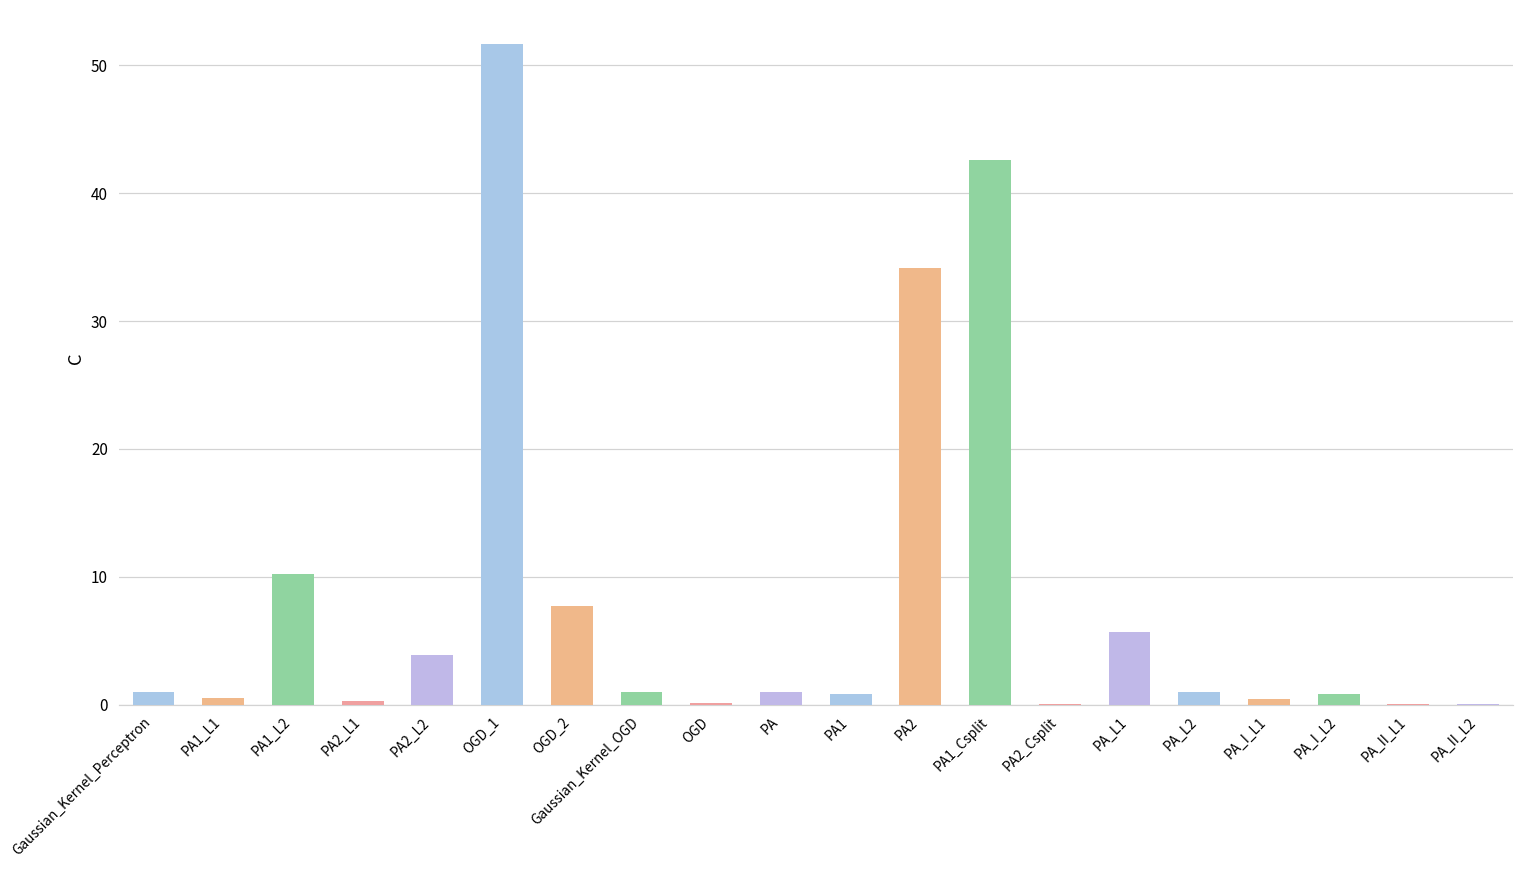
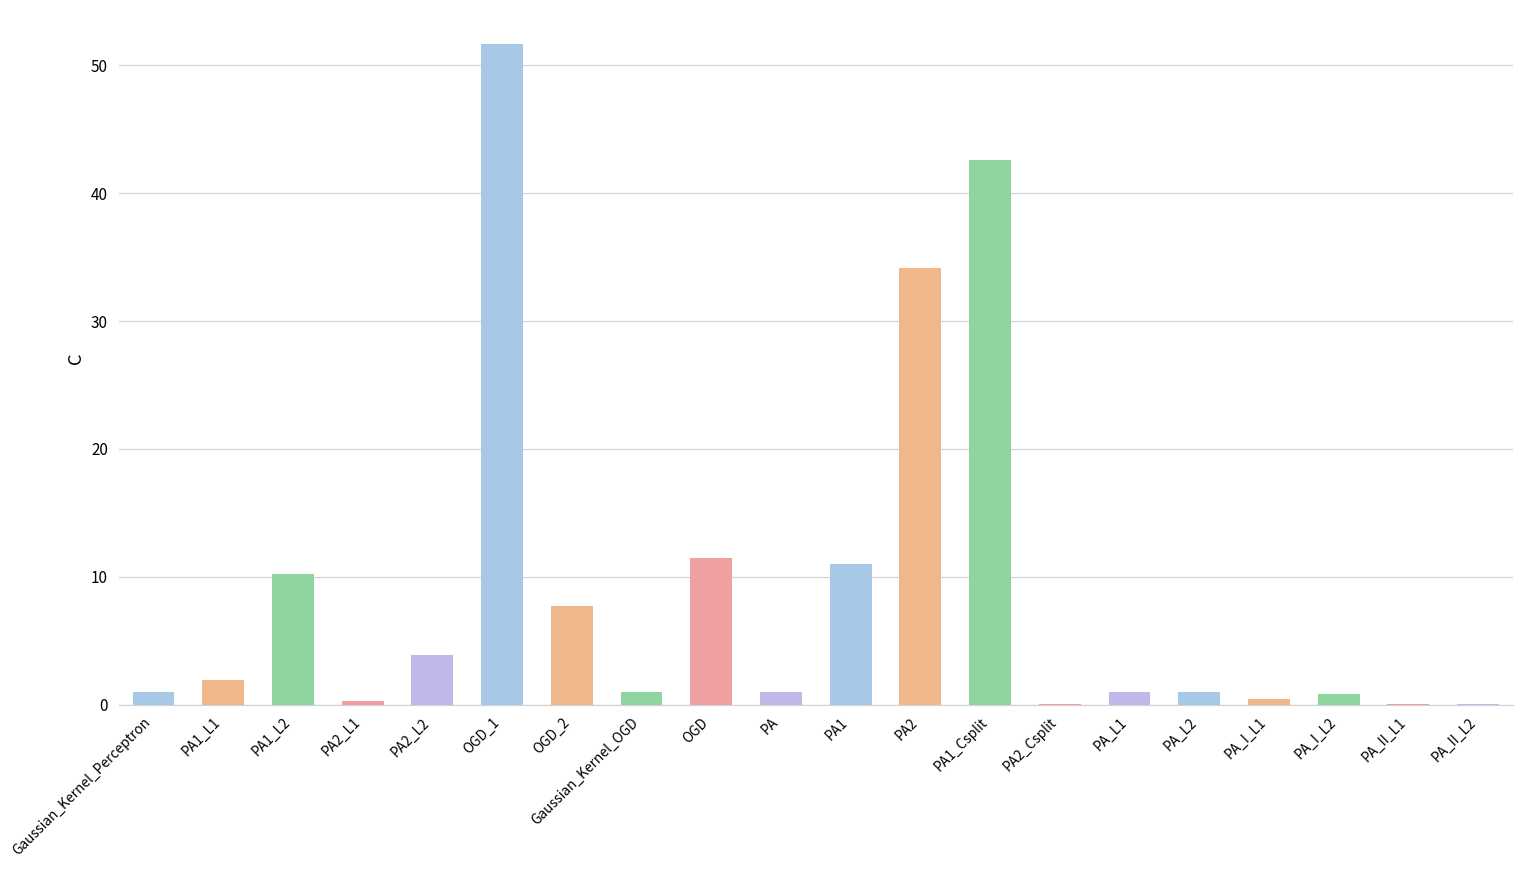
PA1_L1: 0.6 -> 1.9
OGD: 0.2 -> 11.5
PA1: 0.8 -> 11.0
PA_L1: 5.7 -> 1.0
